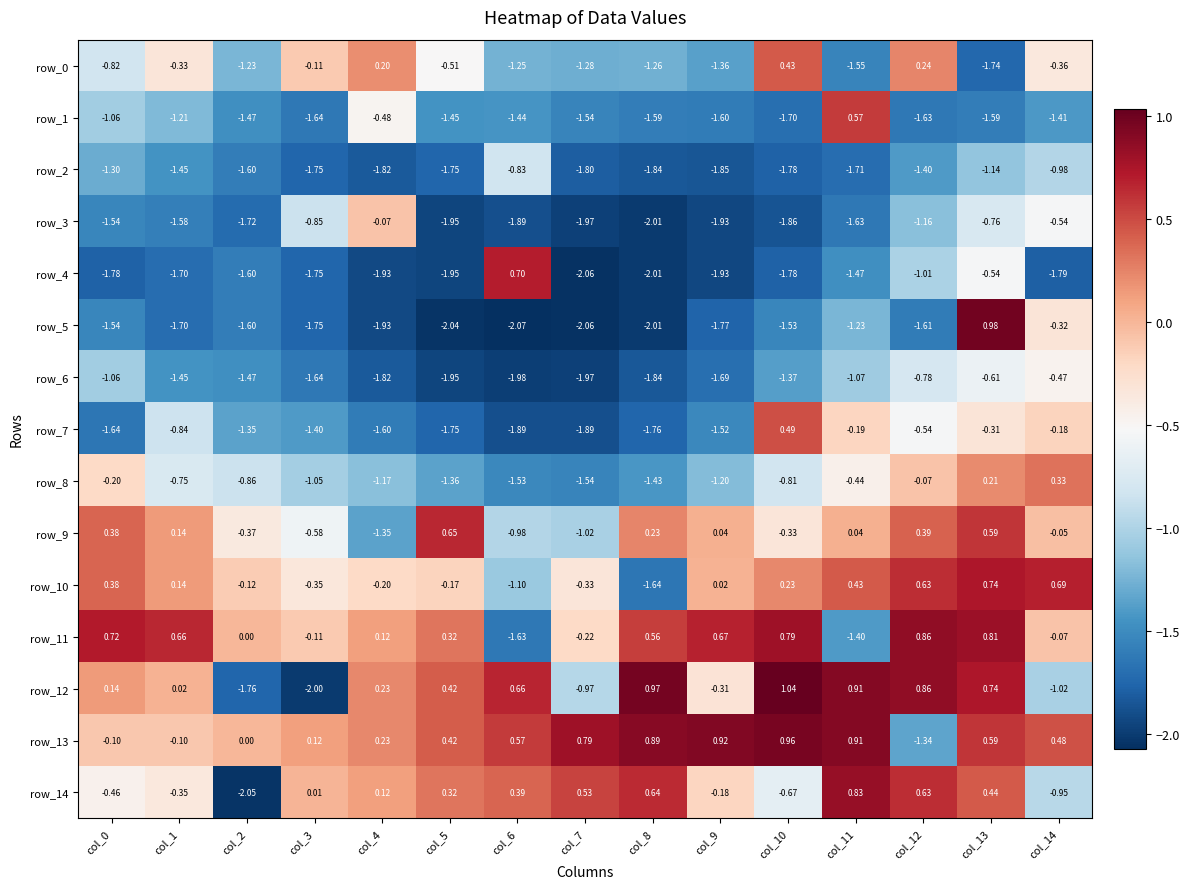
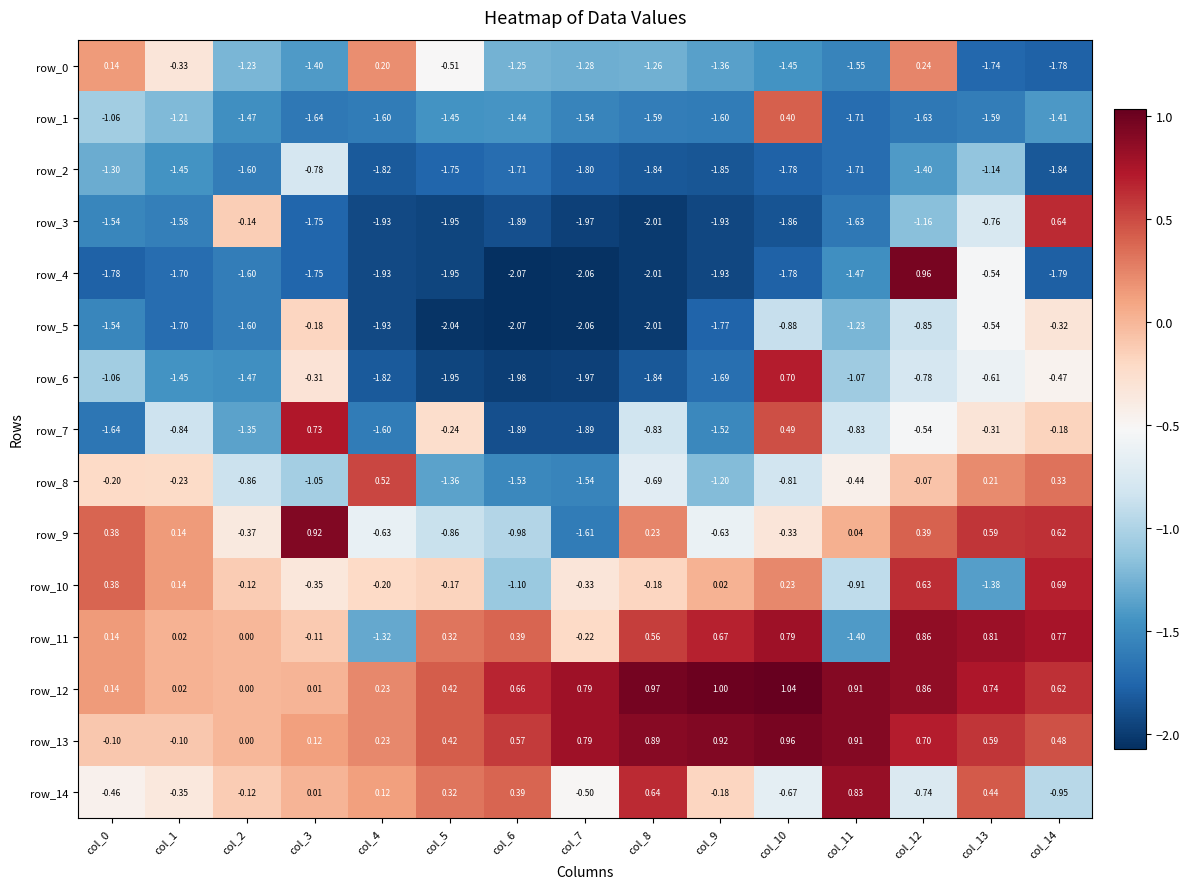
row_0, col_0: -0.82 -> 0.14
row_0, col_3: -0.11 -> -1.40
row_0, col_10: 0.43 -> -1.45
row_0, col_14: -0.36 -> -1.78
row_1, col_4: -0.48 -> -1.60
row_1, col_10: -1.70 -> 0.40
row_1, col_11: 0.57 -> -1.71
row_2, col_3: -1.75 -> -0.78
row_2, col_6: -0.83 -> -1.71
row_2, col_14: -0.98 -> -1.84
row_3, col_2: -1.72 -> -0.14
row_3, col_3: -0.85 -> -1.75
row_3, col_4: -0.07 -> -1.93
row_3, col_14: -0.54 -> 0.64
row_4, col_6: 0.70 -> -2.07
row_4, col_12: -1.01 -> 0.96
row_5, col_3: -1.75 -> -0.18
row_5, col_10: -1.53 -> -0.88
row_5, col_12: -1.61 -> -0.85
row_5, col_13: 0.98 -> -0.54
row_6, col_3: -1.64 -> -0.31
row_6, col_10: -1.37 -> 0.70
row_7, col_3: -1.40 -> 0.73
row_7, col_5: -1.75 -> -0.24
row_7, col_8: -1.76 -> -0.83
row_7, col_11: -0.19 -> -0.83
row_8, col_1: -0.75 -> -0.23
row_8, col_4: -1.17 -> 0.52
row_8, col_8: -1.43 -> -0.69
row_9, col_3: -0.58 -> 0.92
row_9, col_4: -1.35 -> -0.63
row_9, col_5: 0.65 -> -0.86
row_9, col_7: -1.02 -> -1.61
row_9, col_9: 0.04 -> -0.63
row_9, col_14: -0.05 -> 0.62
row_10, col_8: -1.64 -> -0.18
row_10, col_11: 0.43 -> -0.91
row_10, col_13: 0.74 -> -1.38
row_11, col_0: 0.72 -> 0.14
row_11, col_1: 0.66 -> 0.02
row_11, col_4: 0.12 -> -1.32
row_11, col_6: -1.63 -> 0.39
row_11, col_14: -0.07 -> 0.77
row_12, col_2: -1.76 -> 0.00
row_12, col_3: -2.00 -> 0.01
row_12, col_7: -0.97 -> 0.79
row_12, col_9: -0.31 -> 1.00
row_12, col_14: -1.02 -> 0.62
row_13, col_12: -1.34 -> 0.70
row_14, col_2: -2.05 -> -0.12
row_14, col_7: 0.53 -> -0.50
row_14, col_12: 0.63 -> -0.74
